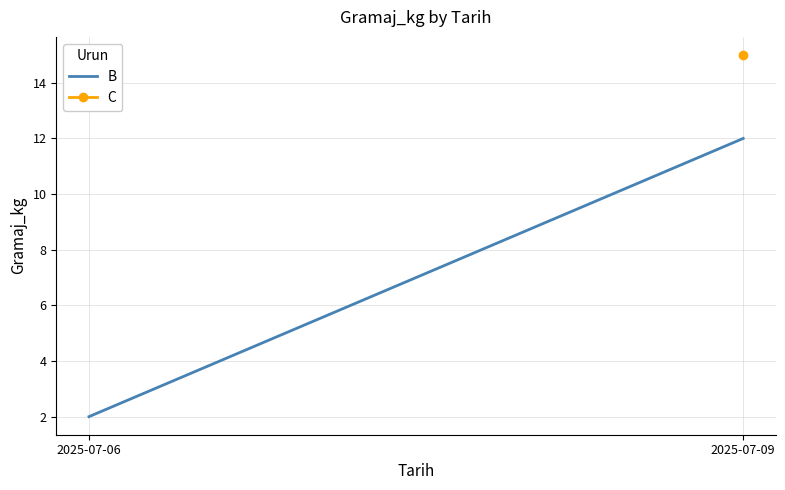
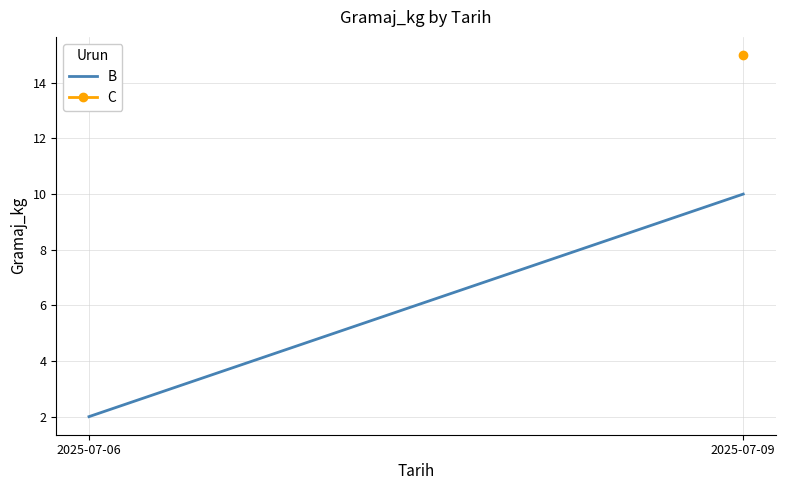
B, 2025-07-09: 12 -> 10
